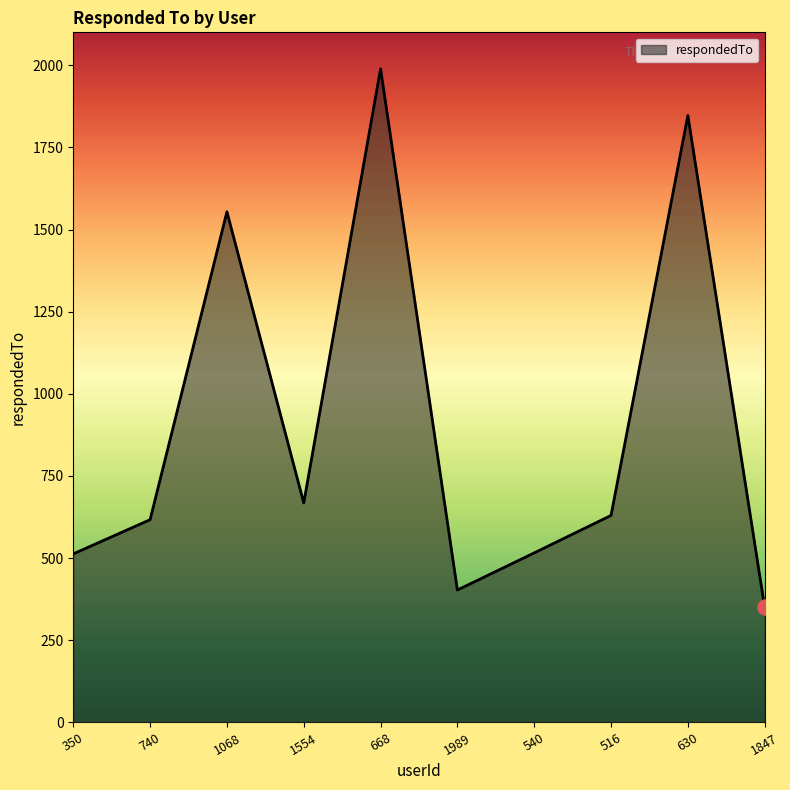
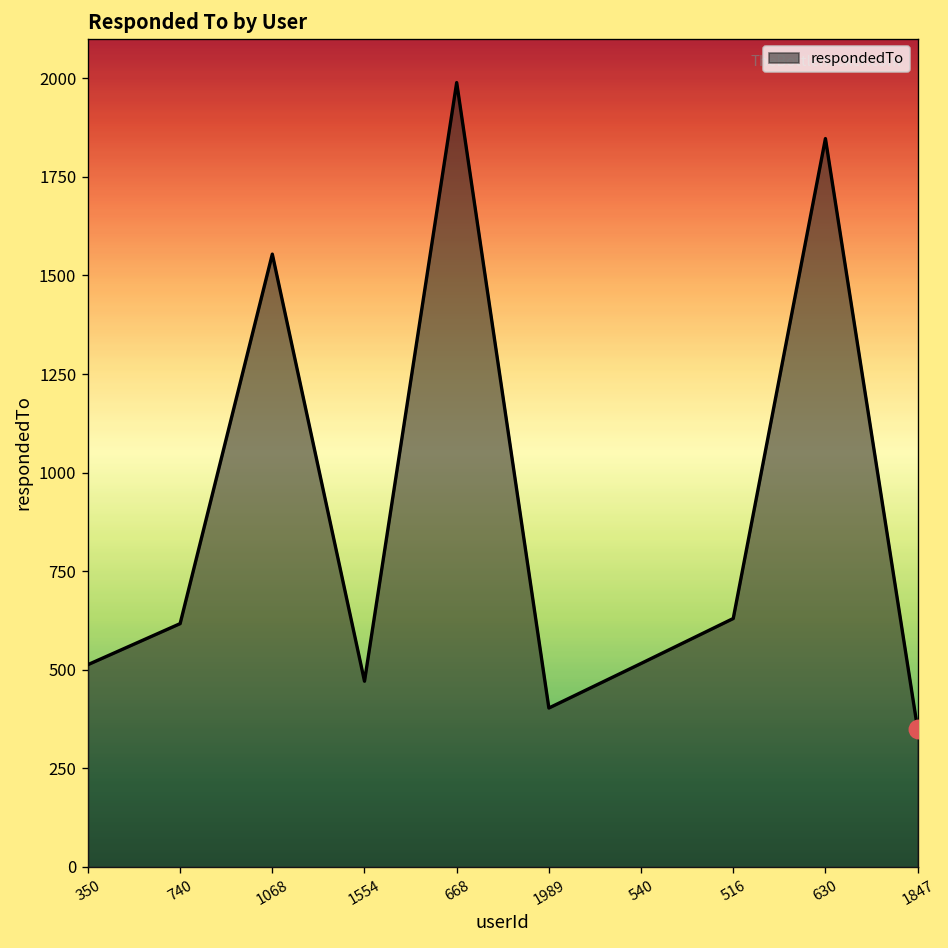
respondedTo, 1554: 670 -> 470
